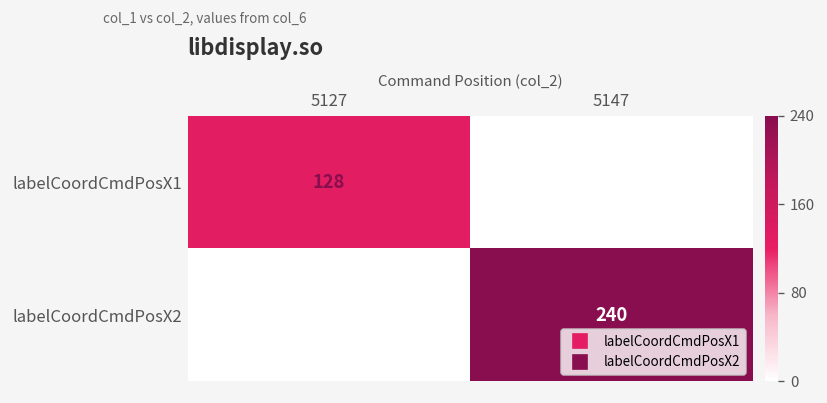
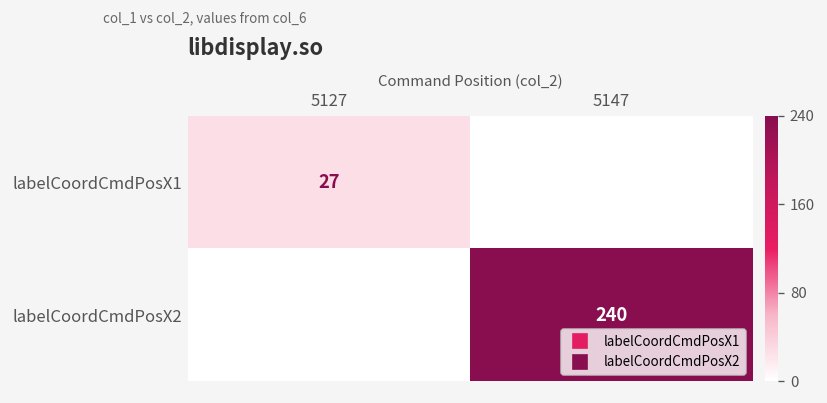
labelCoordCmdPosX1, 5127: 128 -> 27
